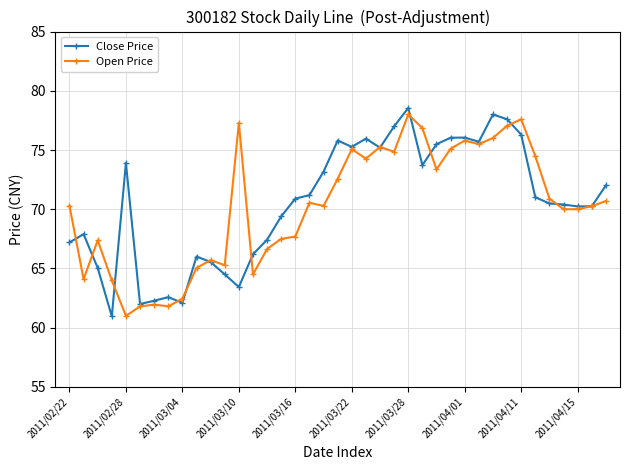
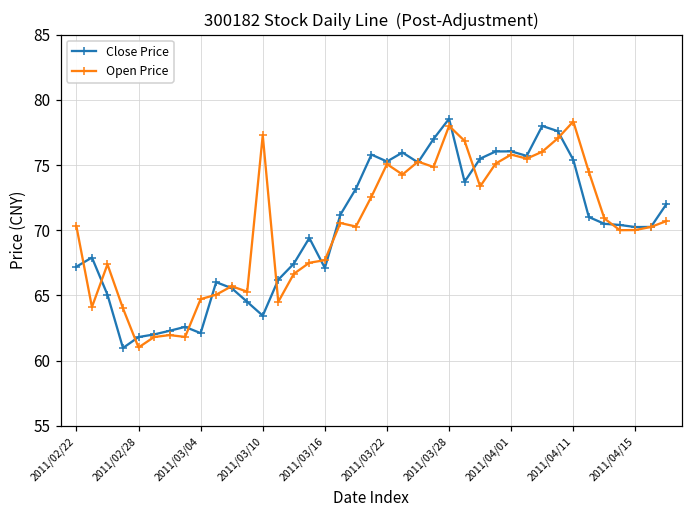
Close Price, 2011/02/28: 73.9 -> 61.8
Open Price, 2011/03/04: 62.5 -> 64.7
Close Price, 2011/03/16: 70.9 -> 67.1
Close Price, 2011/04/11: 76.3 -> 75.4
Open Price, 2011/04/11: 77.6 -> 78.3
